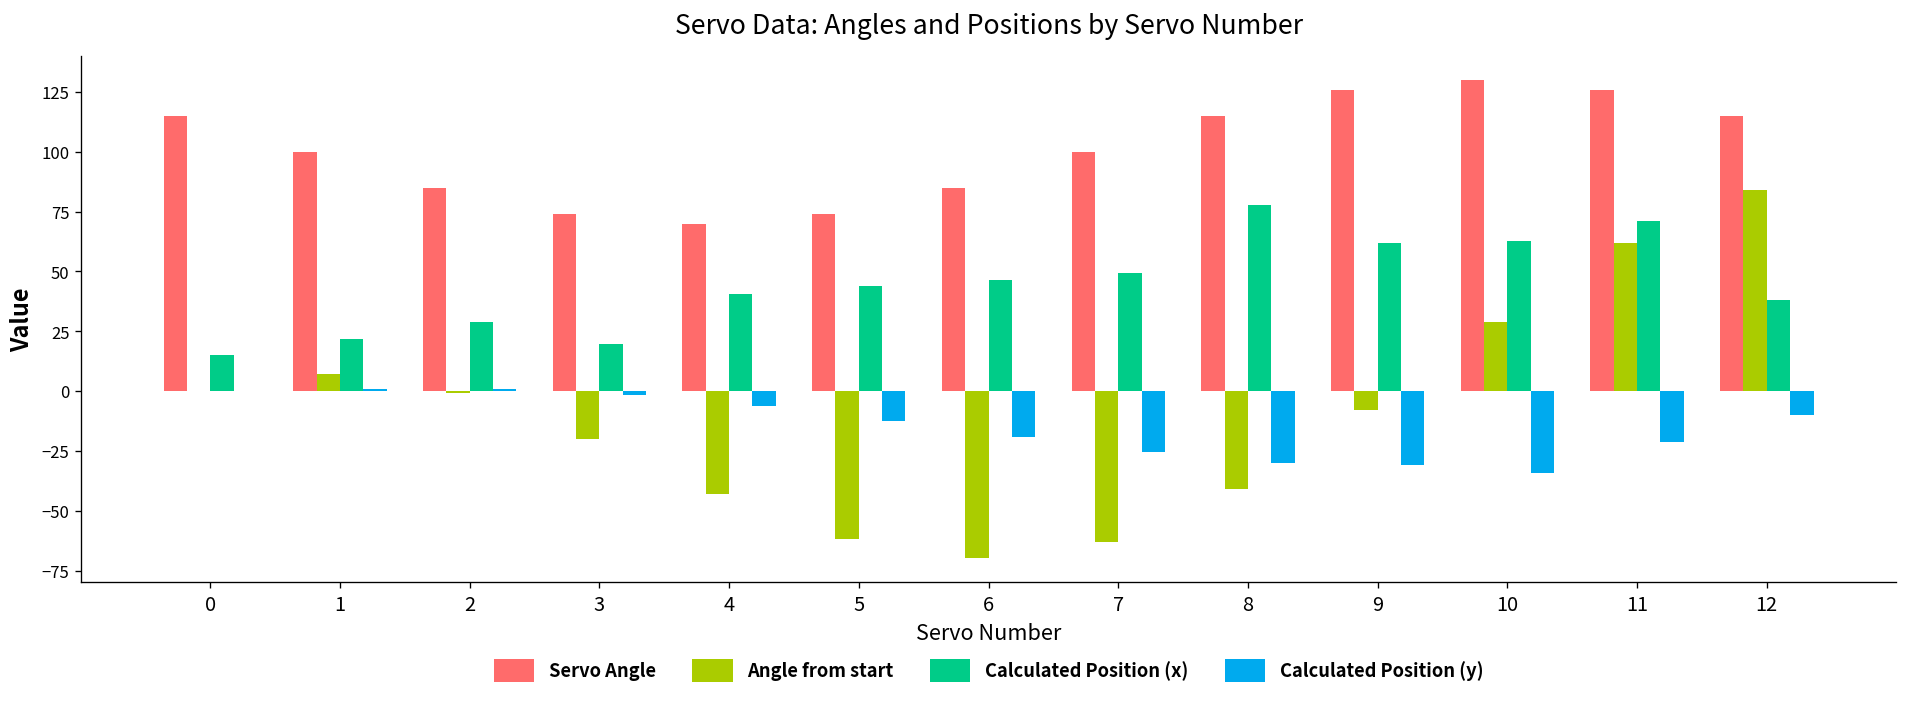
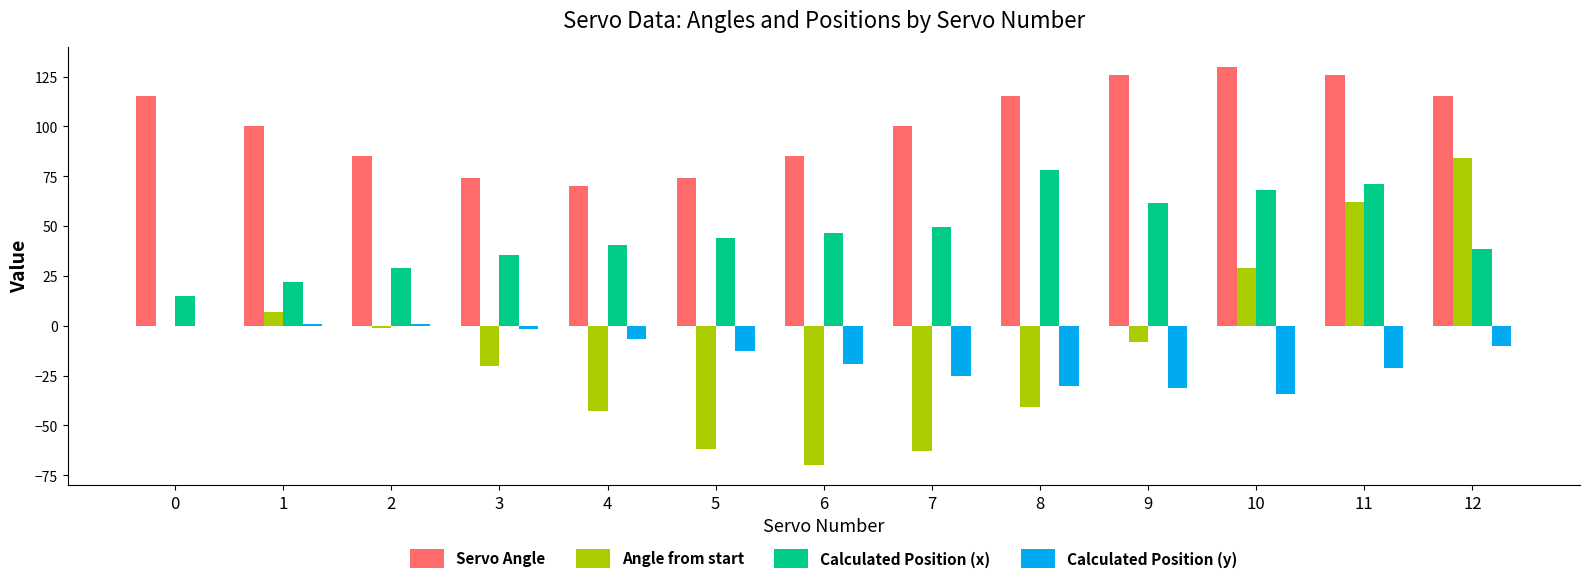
Calculated Position (x), 3: 20 -> 36
Calculated Position (x), 10: 63 -> 68
